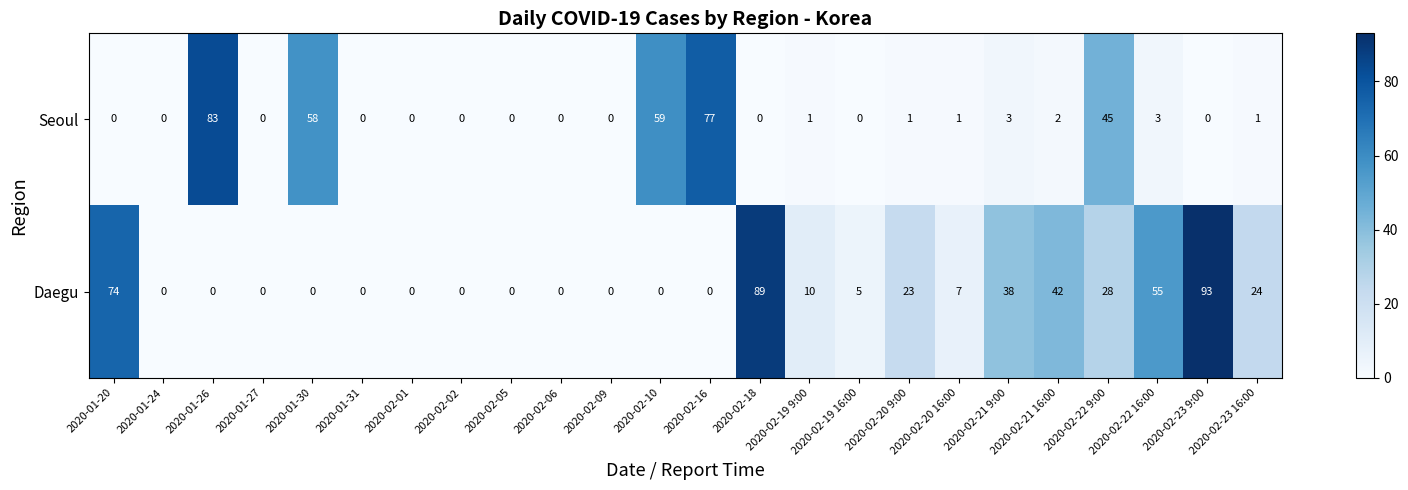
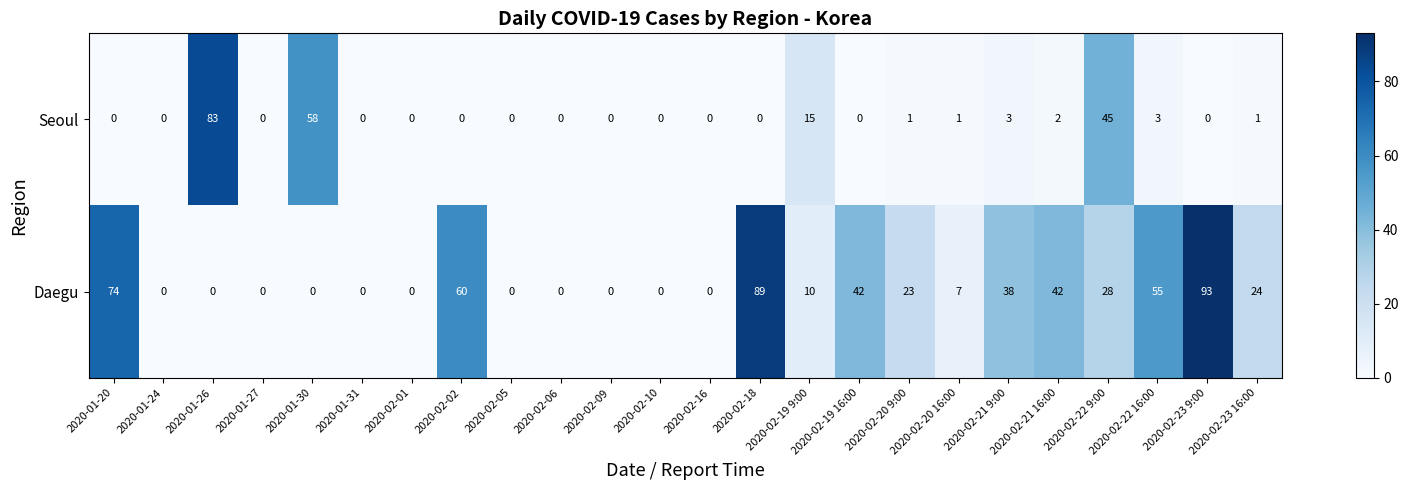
Seoul, 2020-02-10: 59 -> 0
Seoul, 2020-02-16: 77 -> 0
Seoul, 2020-02-19 9:00: 1 -> 15
Daegu, 2020-02-02: 0 -> 60
Daegu, 2020-02-19 16:00: 5 -> 42
